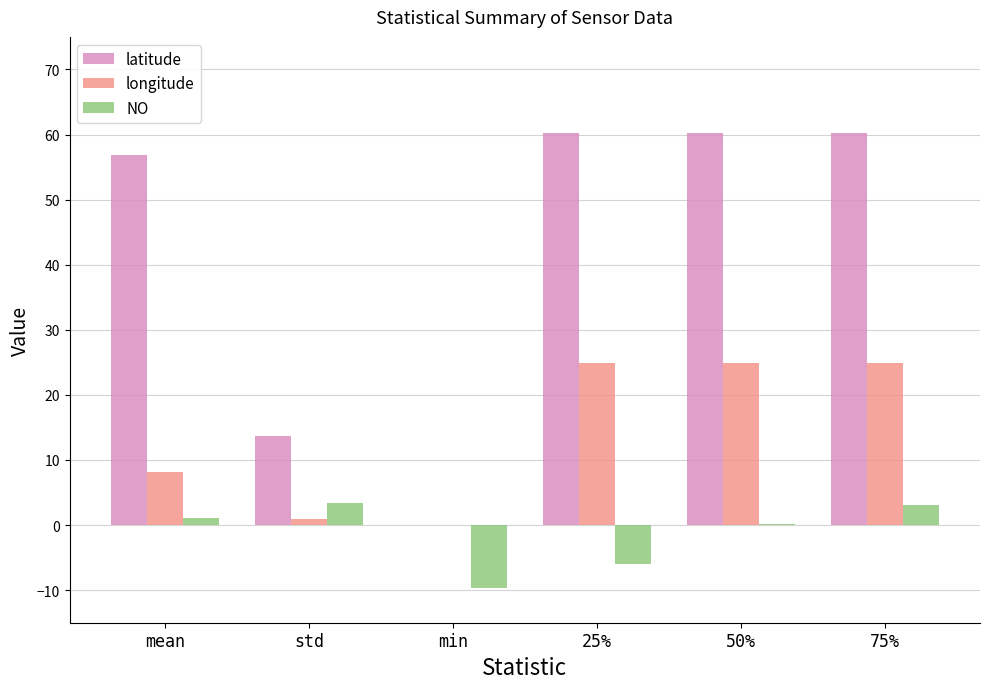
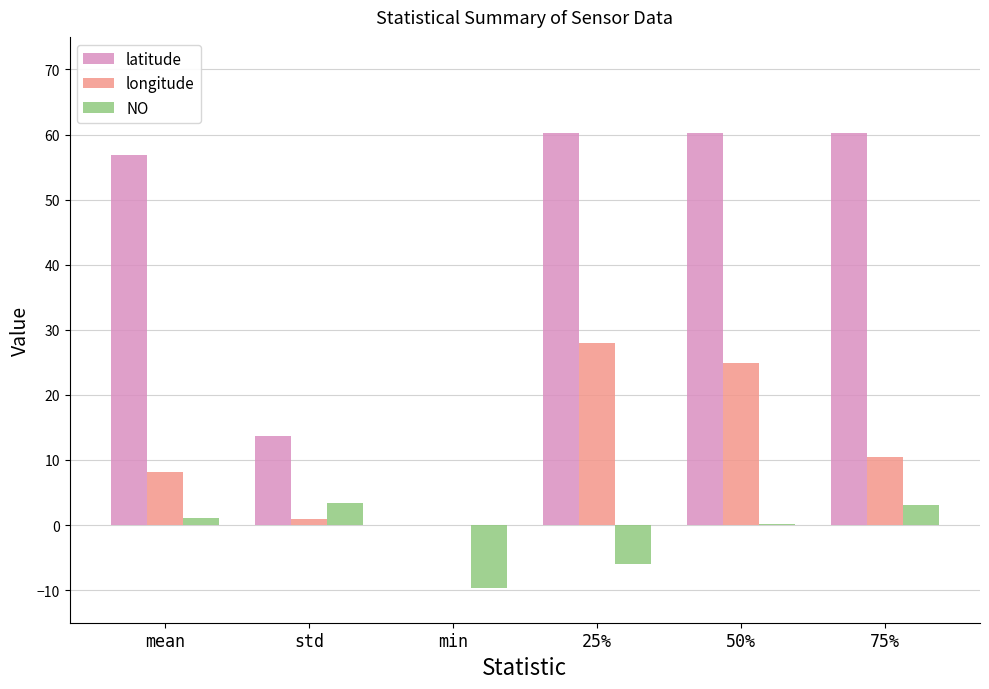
longitude, 25%: 25 -> 28
longitude, 75%: 25 -> 10
